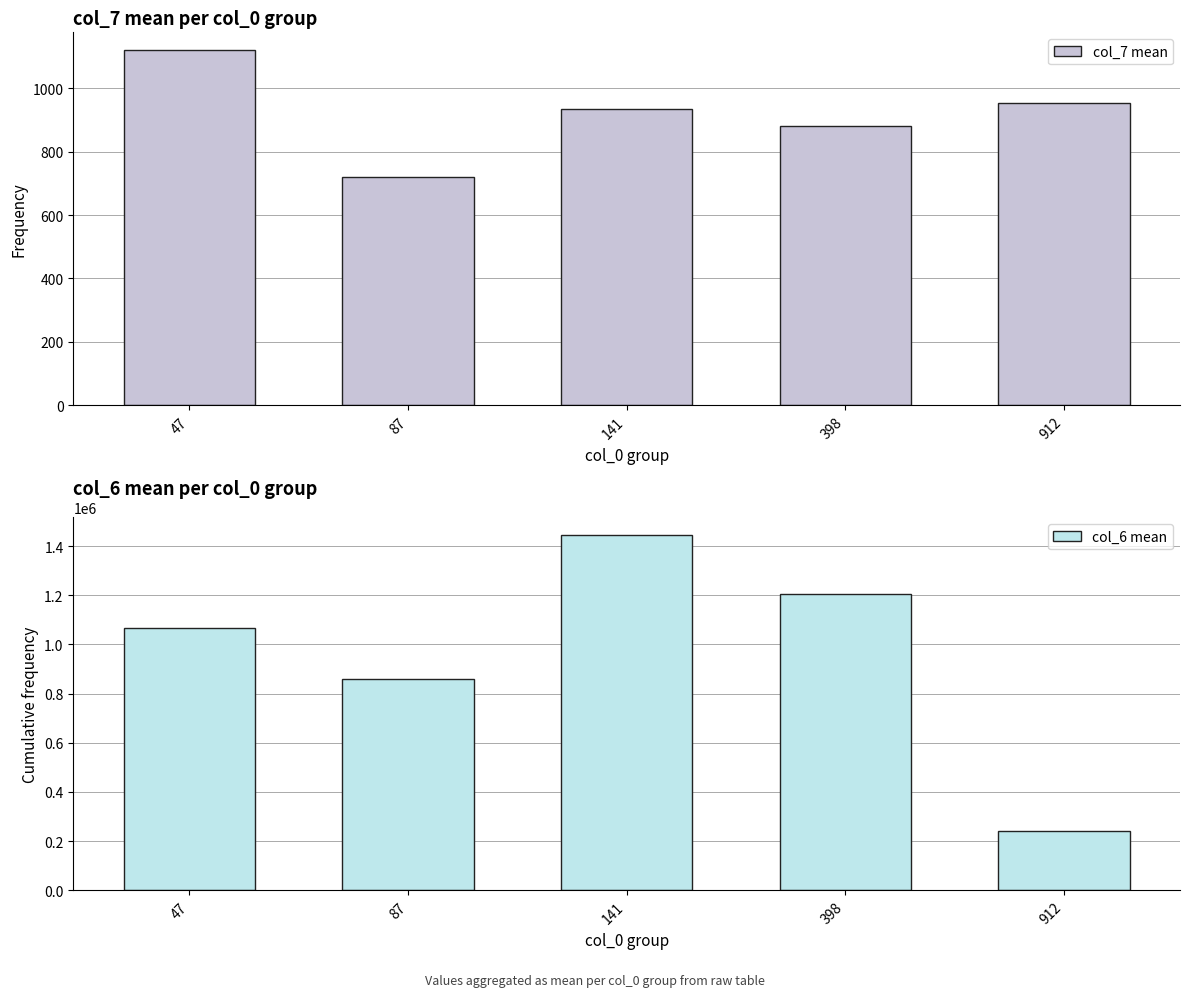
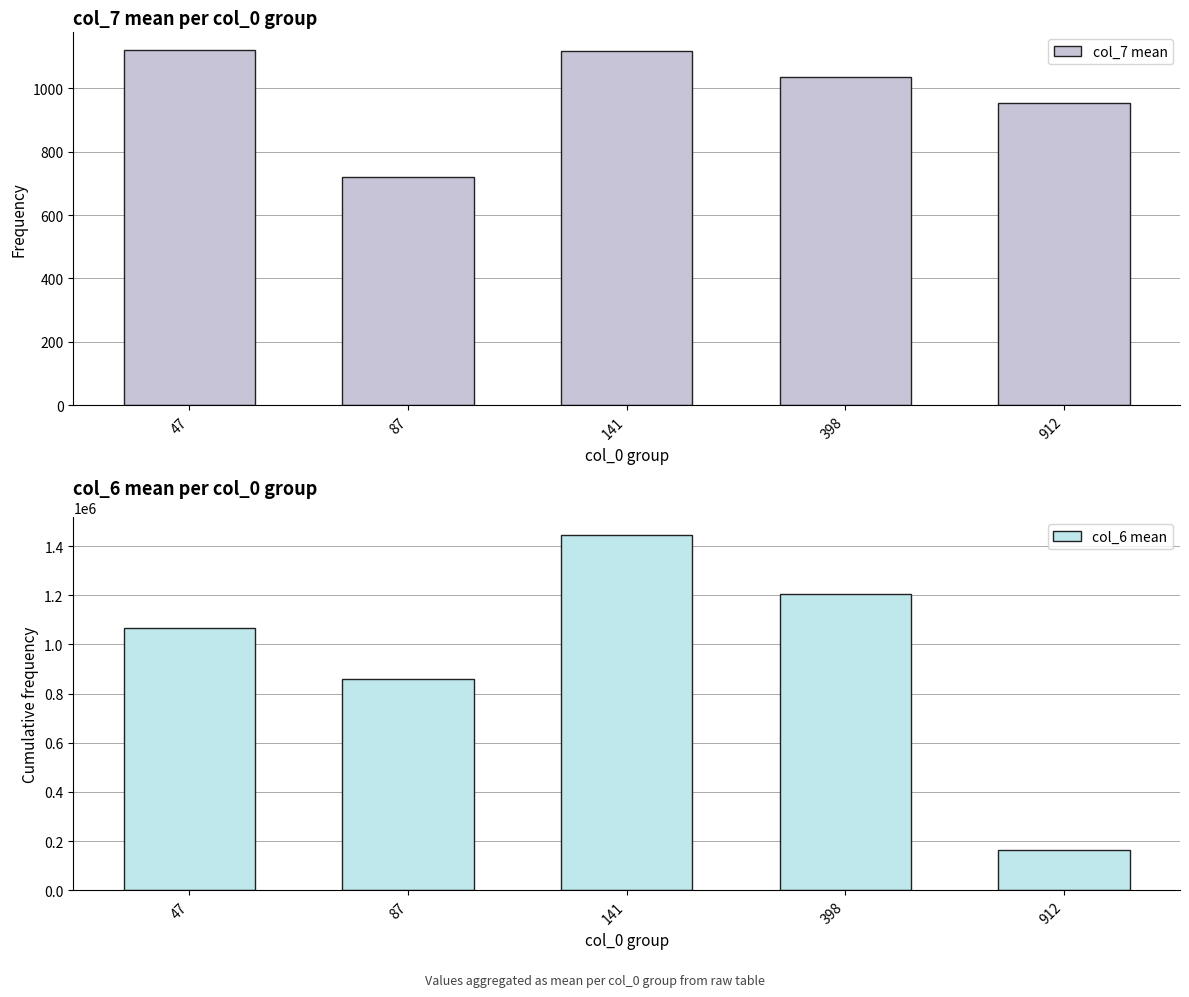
col_7 mean per col_0 group, 141: 930 -> 1120
col_7 mean per col_0 group, 398: 880 -> 1040
col_6 mean per col_0 group, 912: 240000 -> 170000
